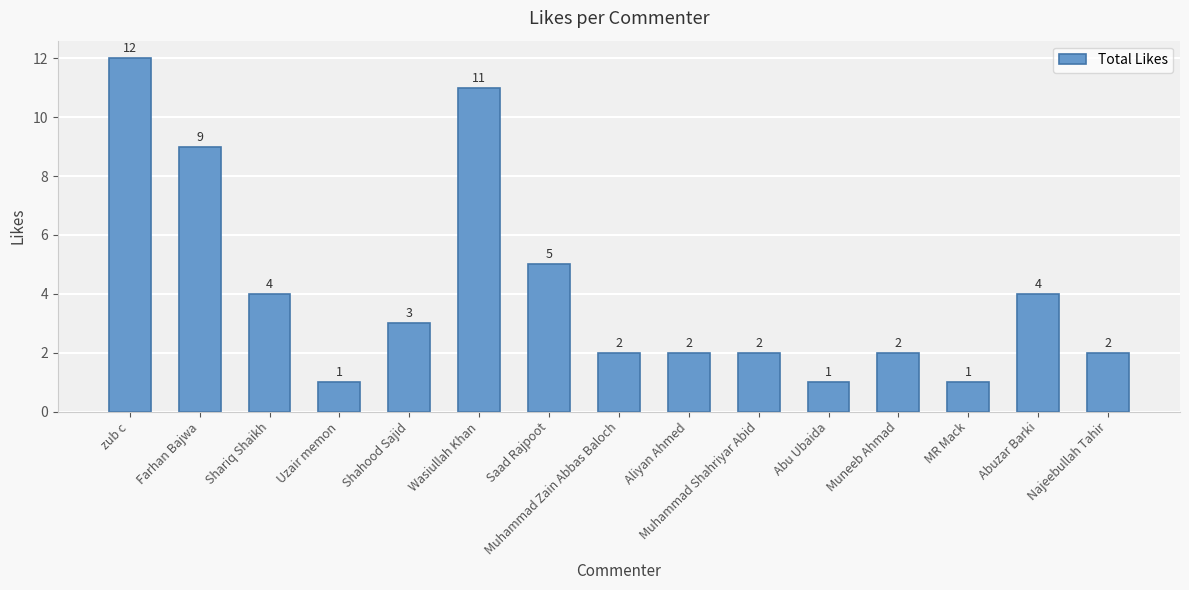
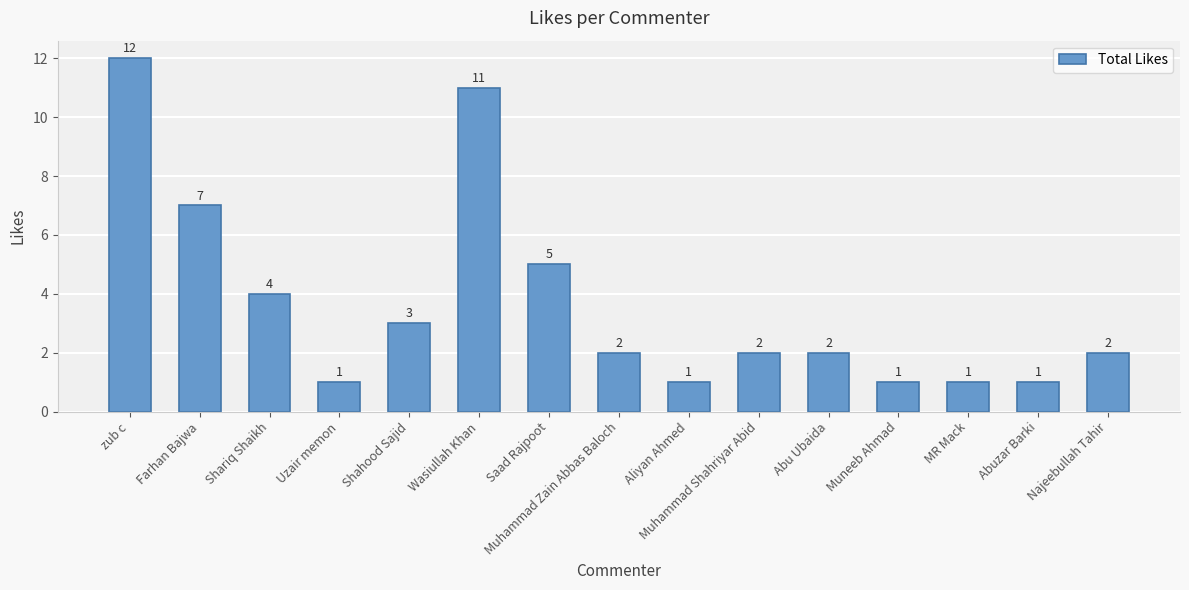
Farhan Bajwa: 9 -> 7
Aliyan Ahmed: 2 -> 1
Abu Ubaida: 1 -> 2
Muneeb Ahmad: 2 -> 1
Abuzar Barki: 4 -> 1
